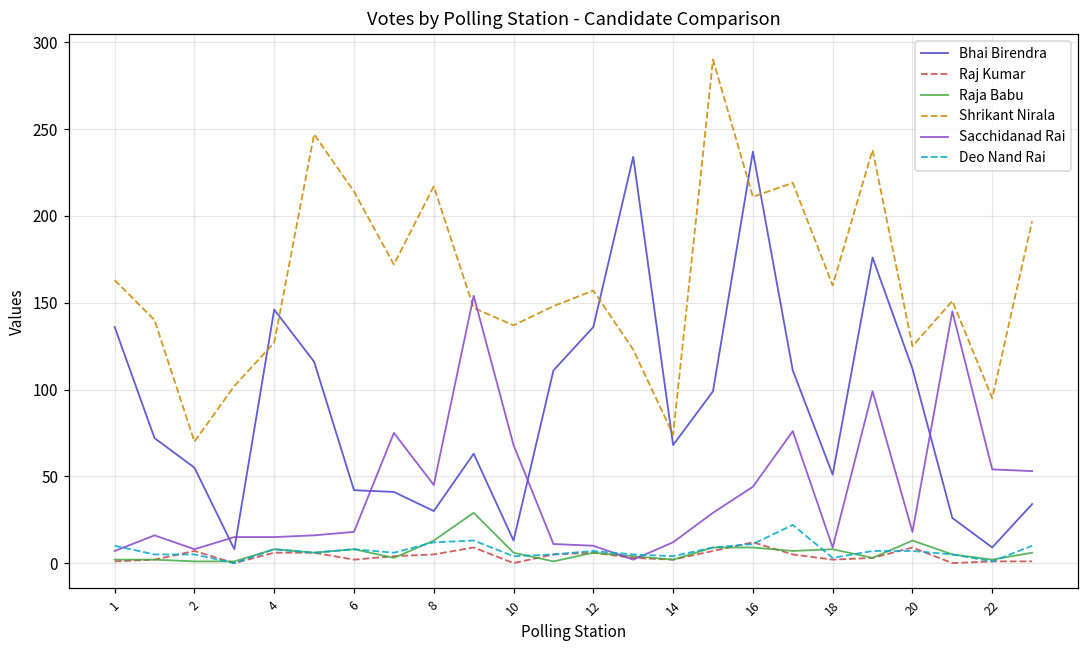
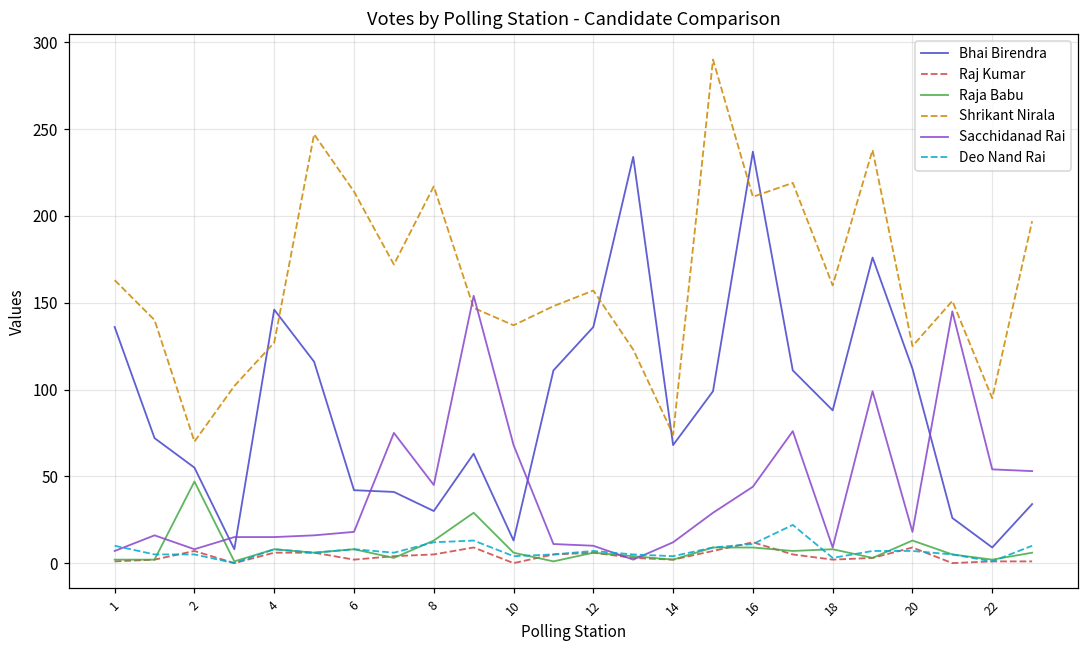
Raja Babu, 2: 1 -> 47
Bhai Birendra, 18: 51 -> 88
